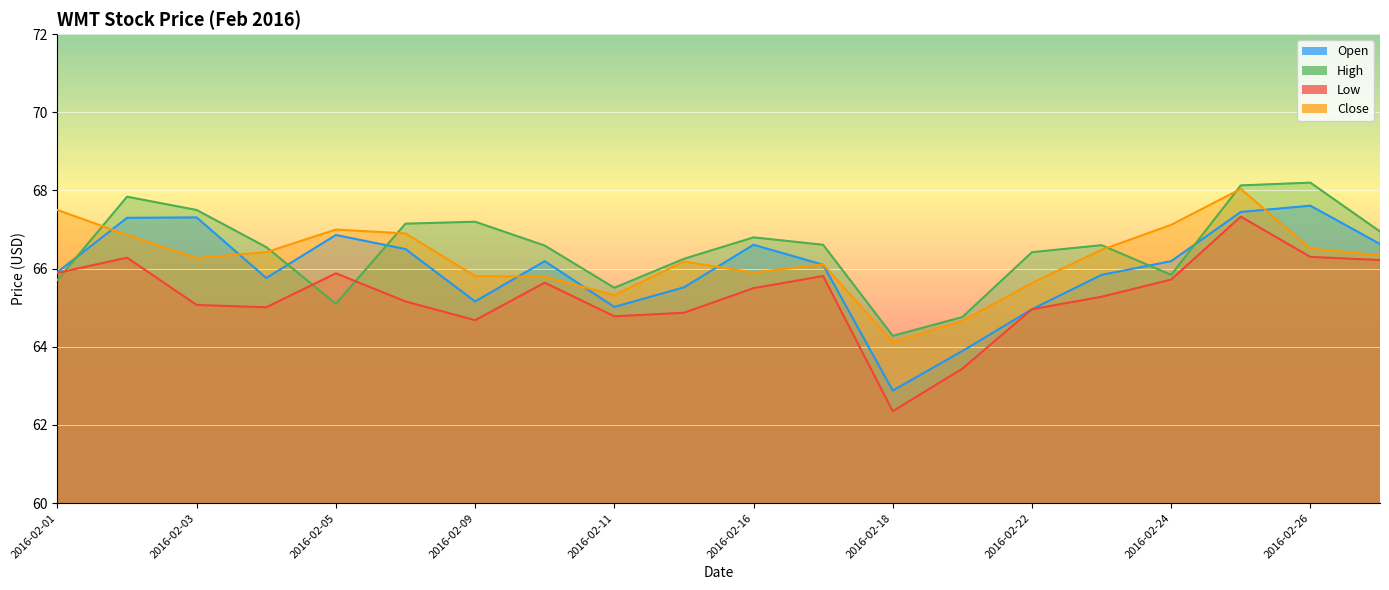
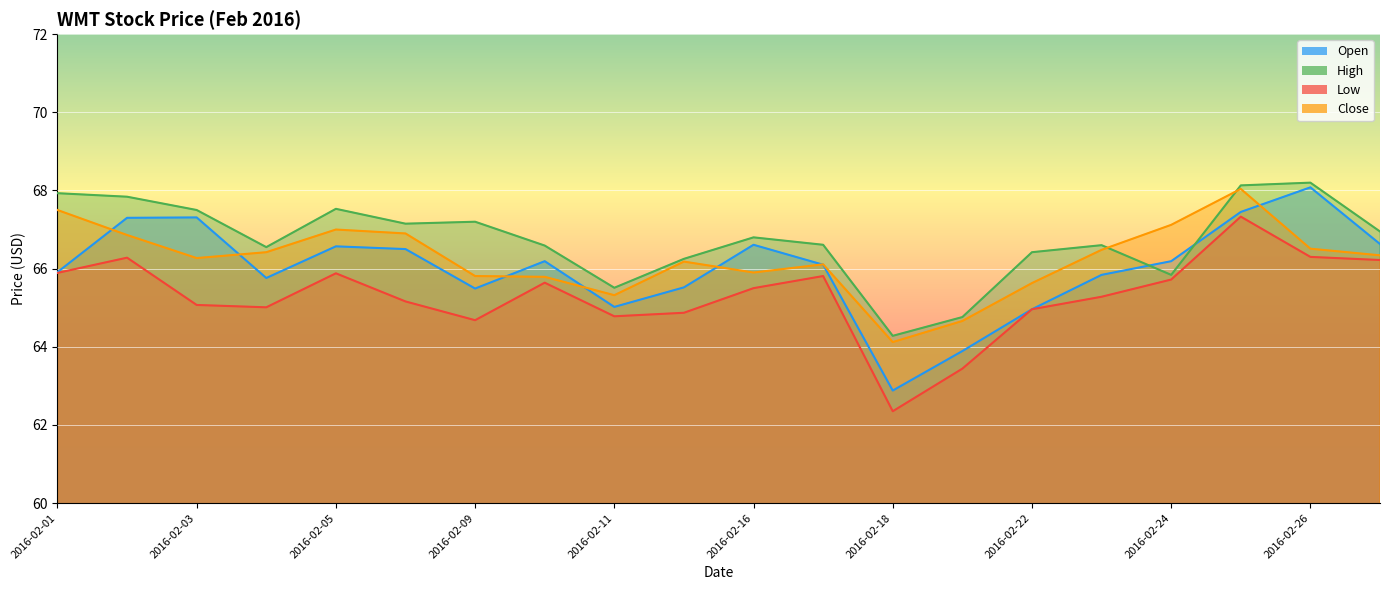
High, 2016-02-01: 65.7 -> 67.9
Open, 2016-02-05: 66.9 -> 66.6
High, 2016-02-05: 65.1 -> 67.5
Open, 2016-02-09: 65.2 -> 65.5
Open, 2016-02-26: 67.6 -> 68.1
